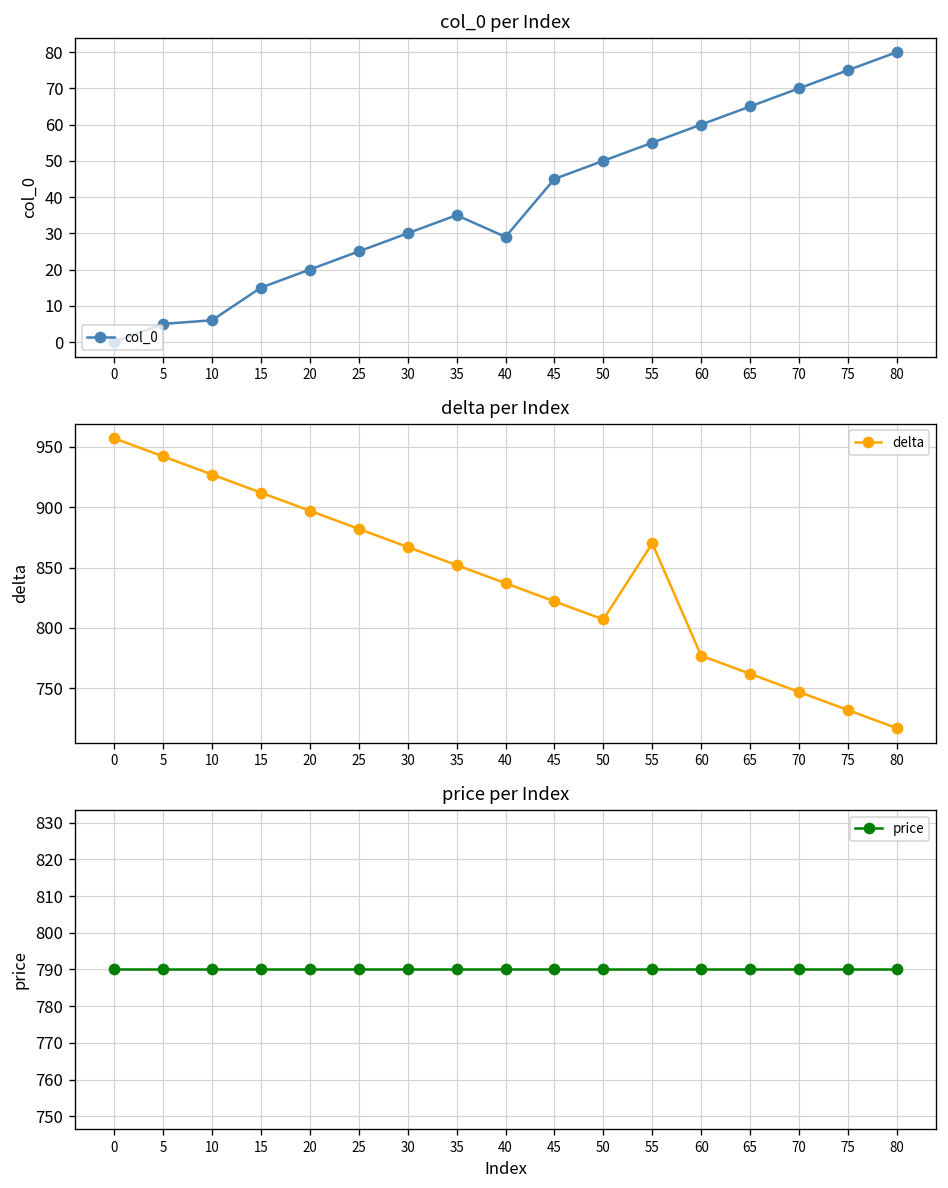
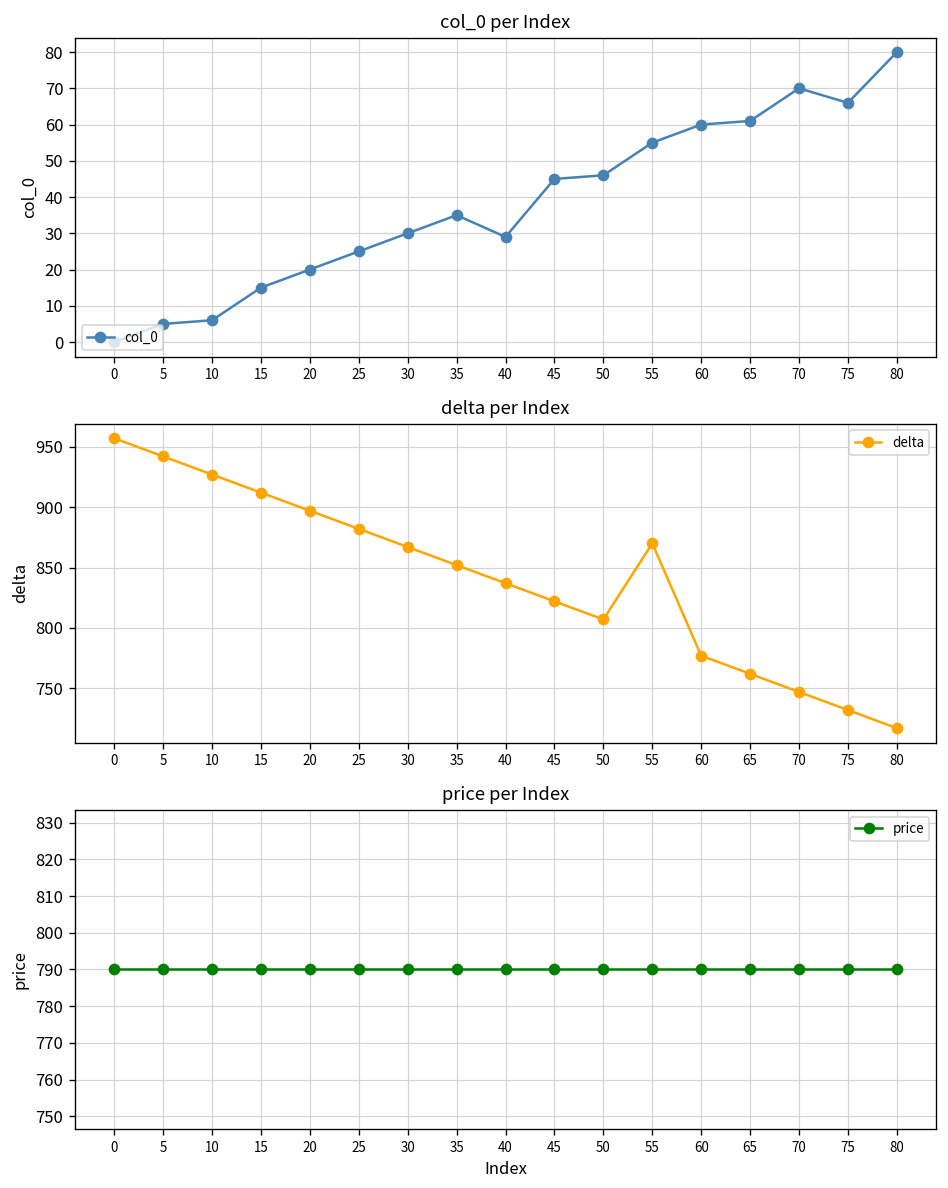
col_0 per Index, 50: 50 -> 46
col_0 per Index, 65: 65 -> 61
col_0 per Index, 75: 75 -> 66
